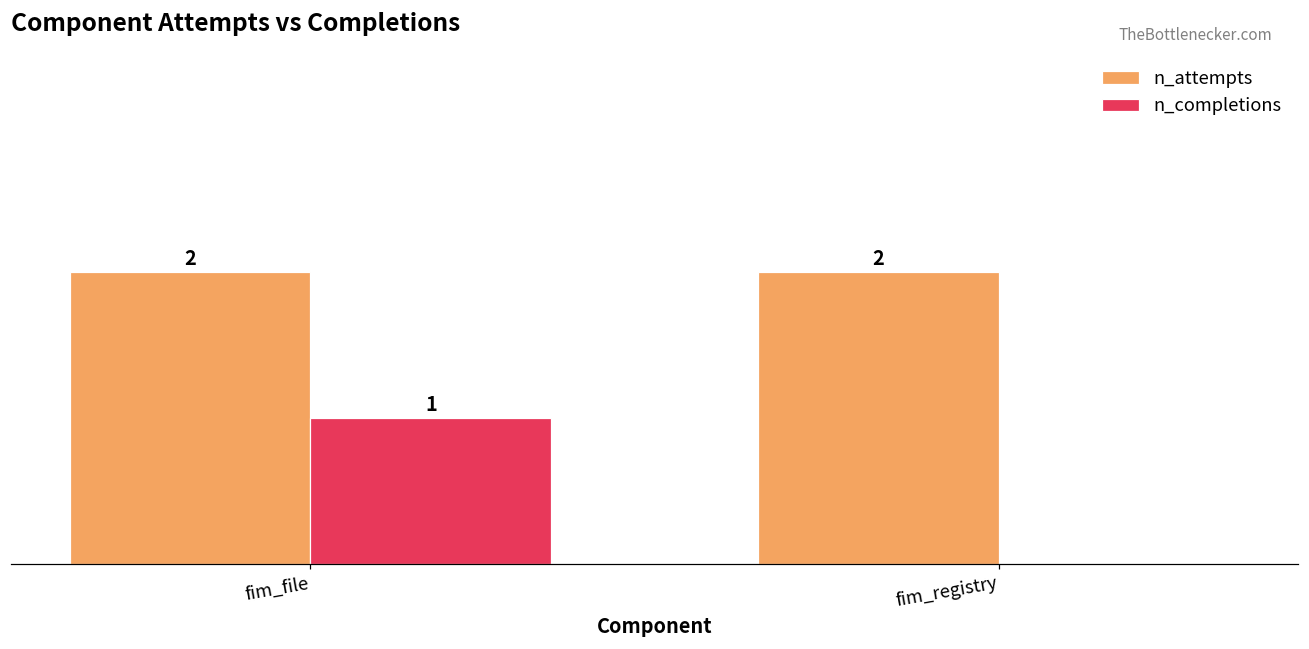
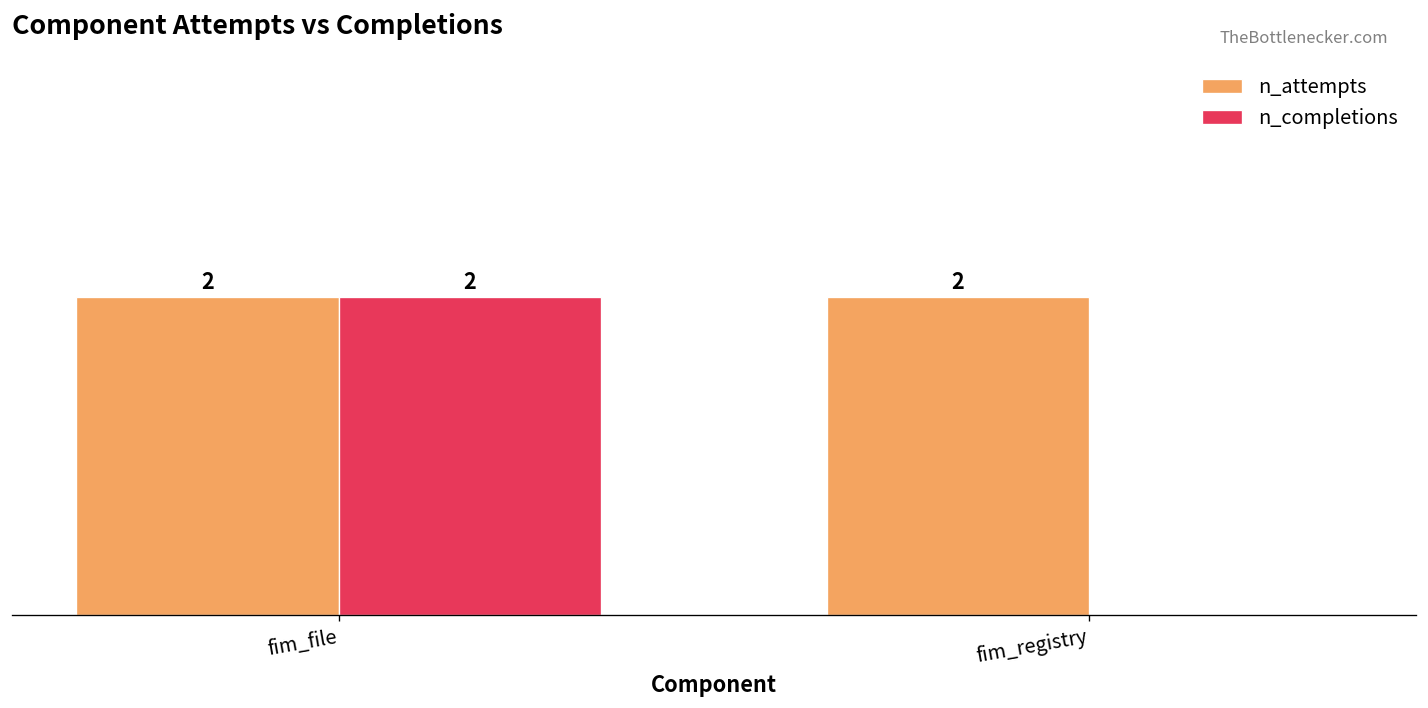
n_completions, fim_file: 1 -> 2
